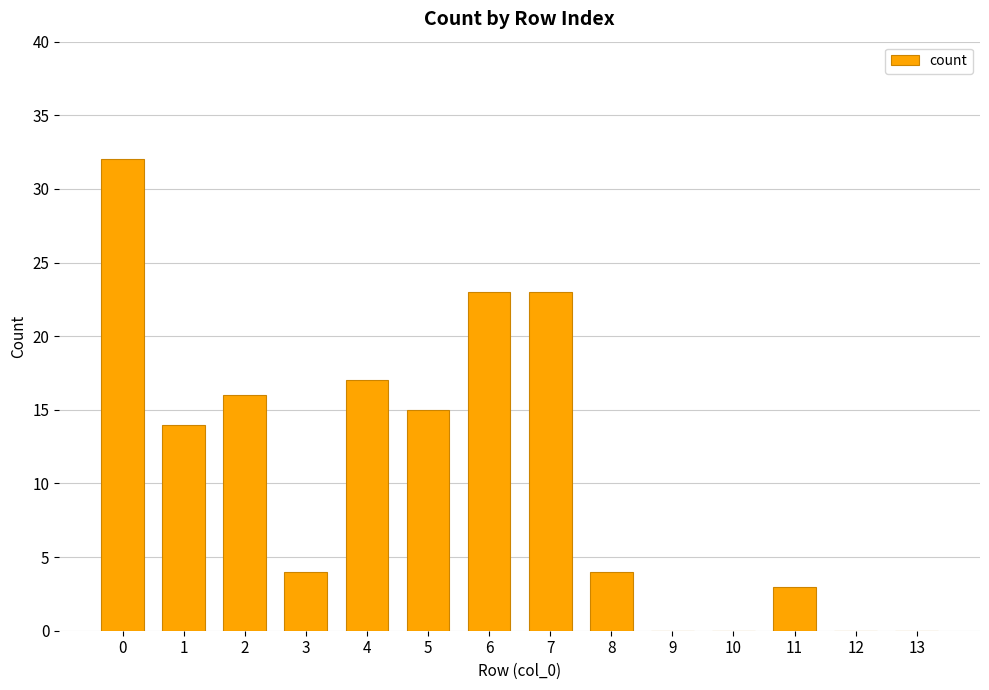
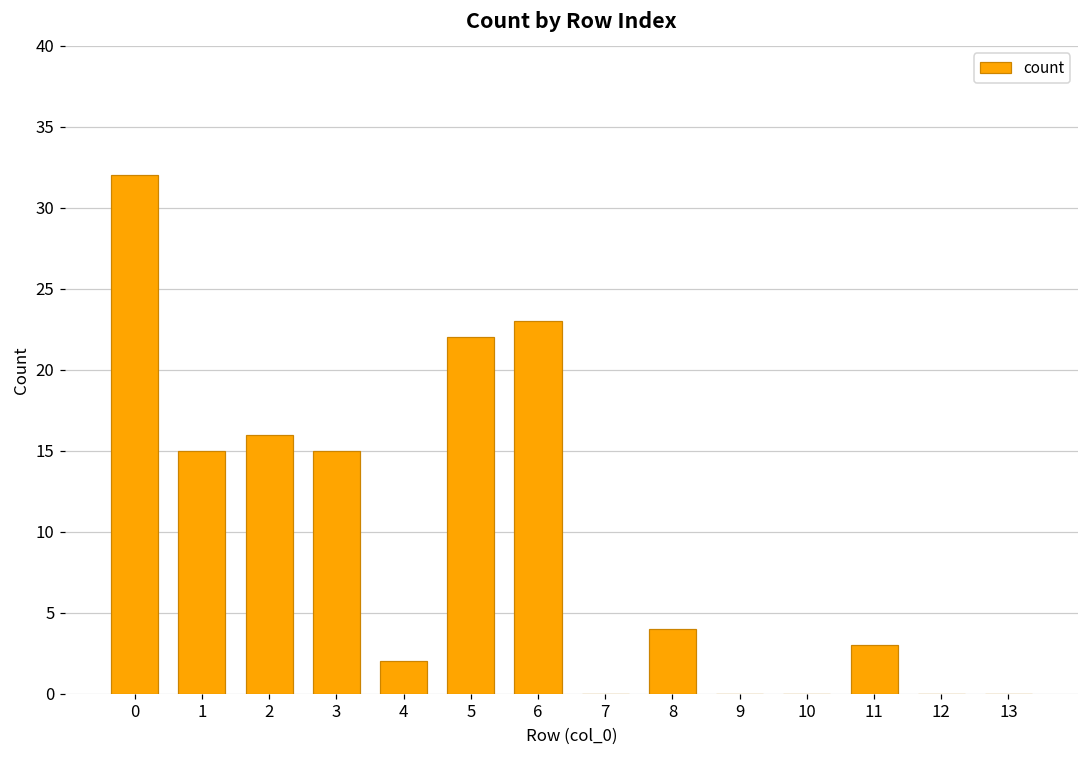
1: 14 -> 15
3: 4 -> 15
4: 17 -> 2
5: 15 -> 22
7: 23 -> 0
